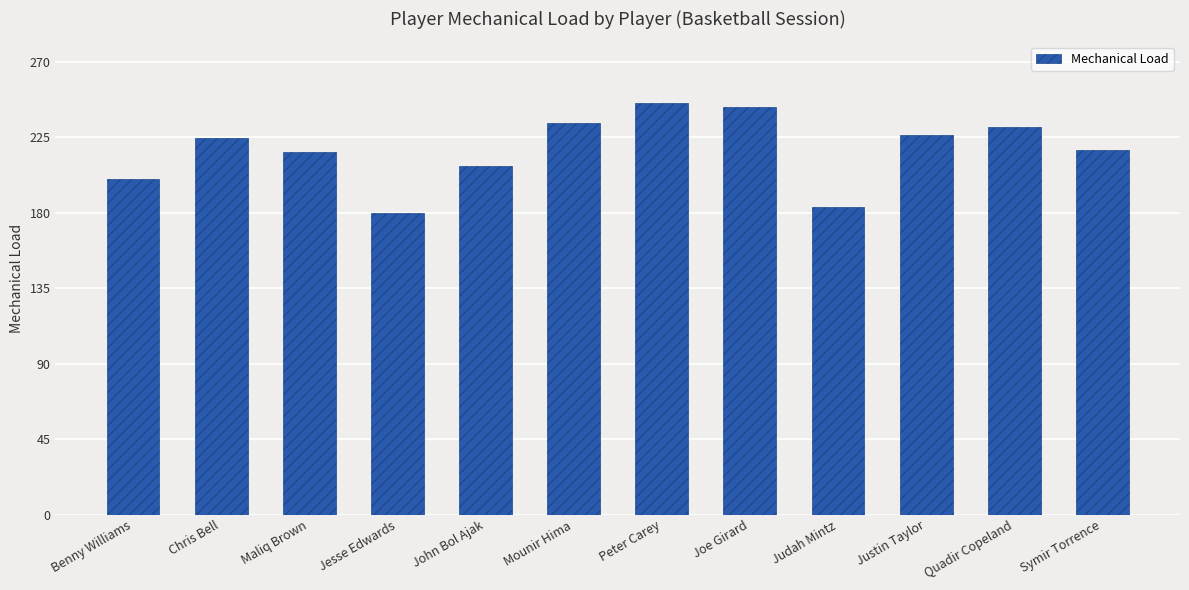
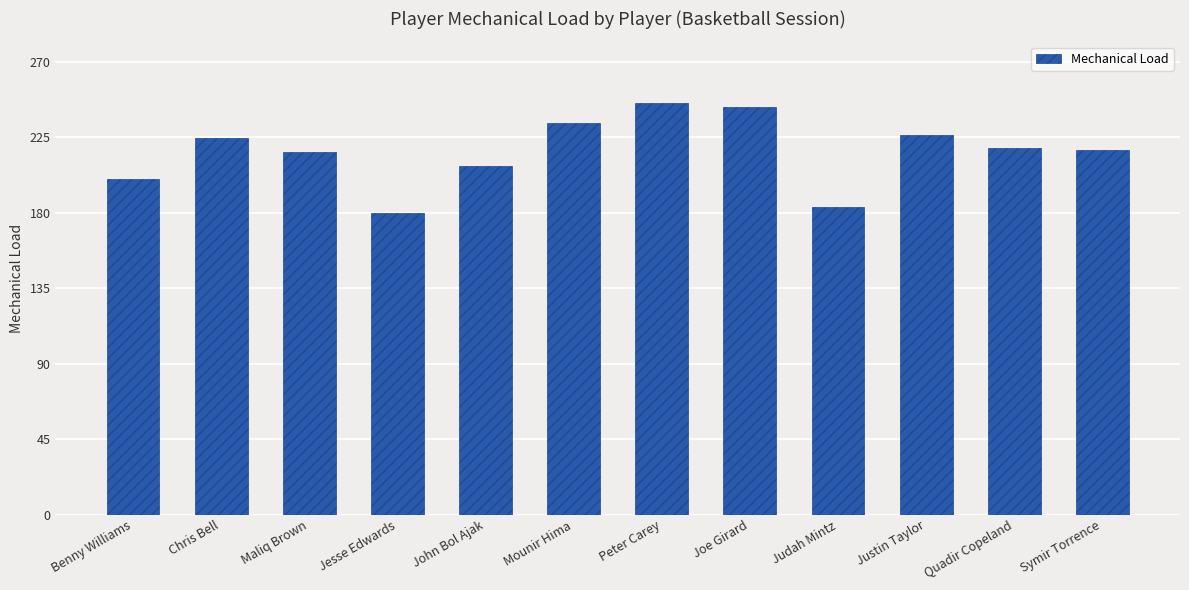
Quadir Copeland: 231 -> 219
